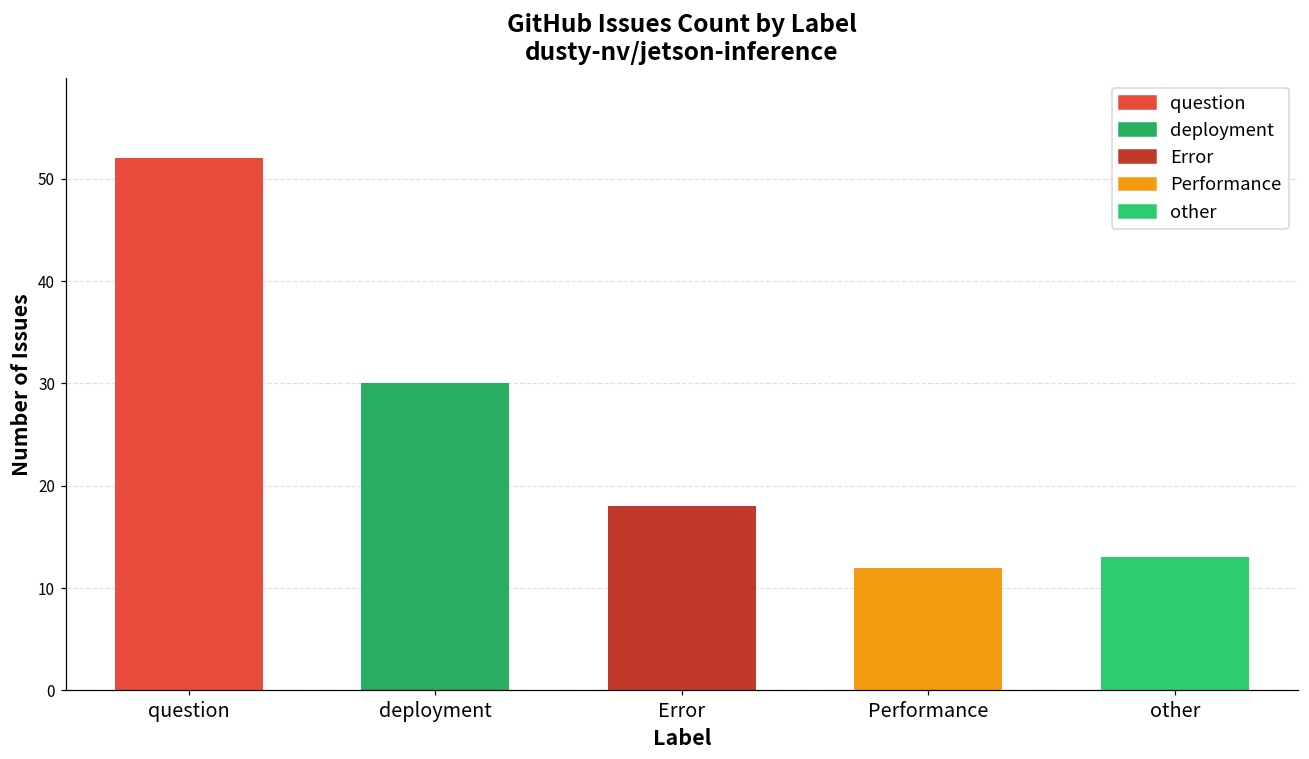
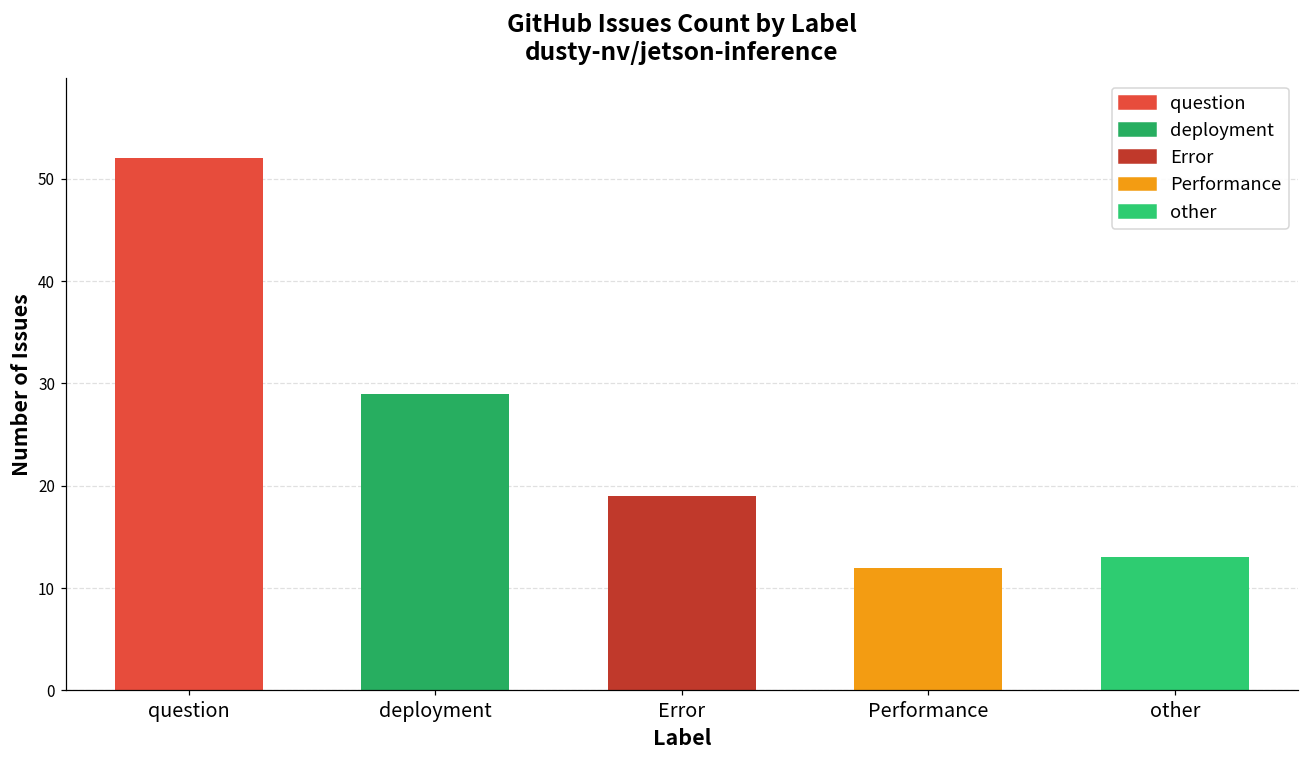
deployment: 30 -> 29
Error: 18 -> 19
